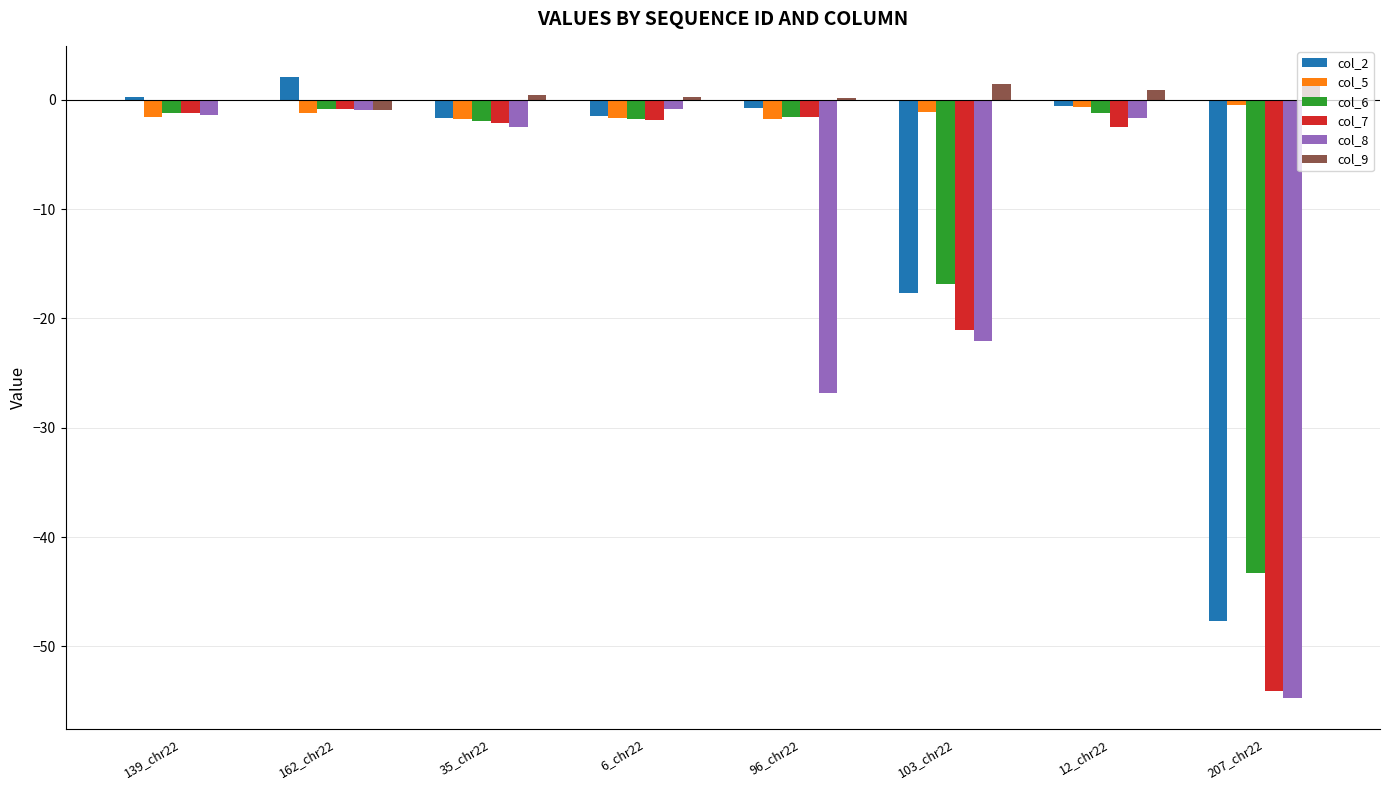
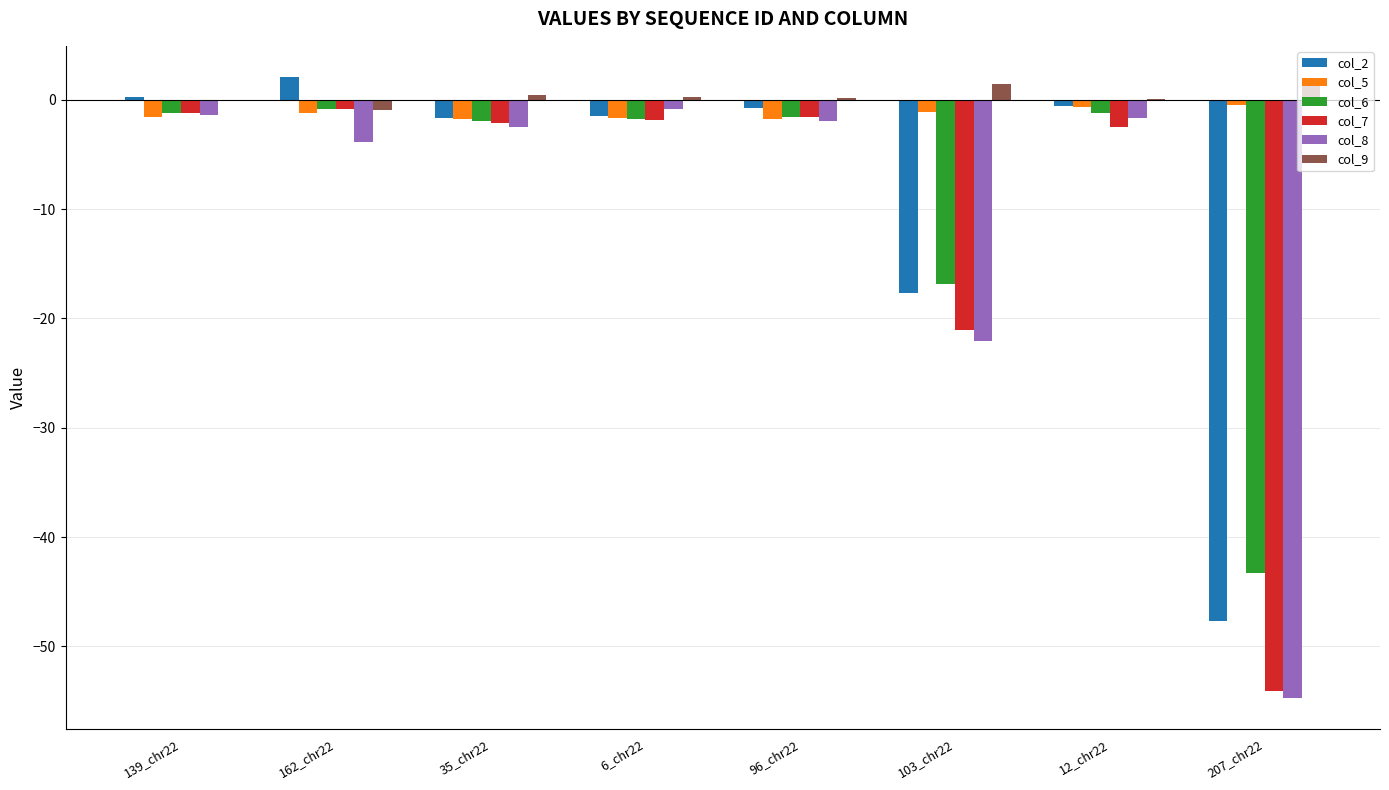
col_8, 162_chr22: -0.9 -> -3.8
col_8, 96_chr22: -26.9 -> -1.9
col_9, 12_chr22: 0.9 -> 0.1
